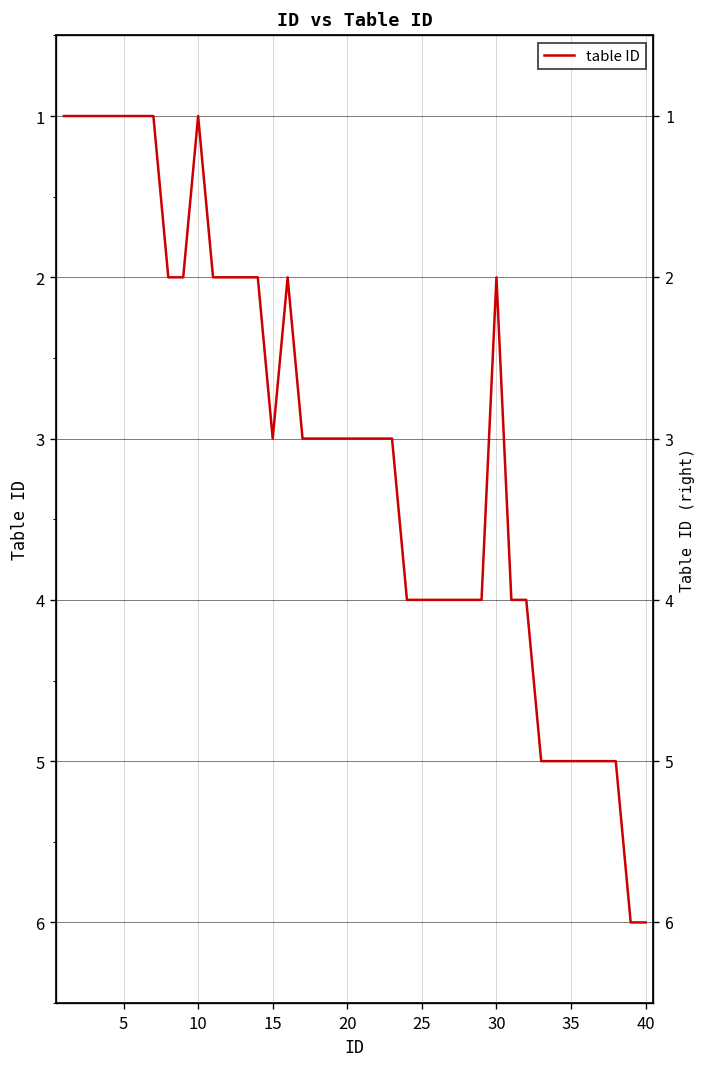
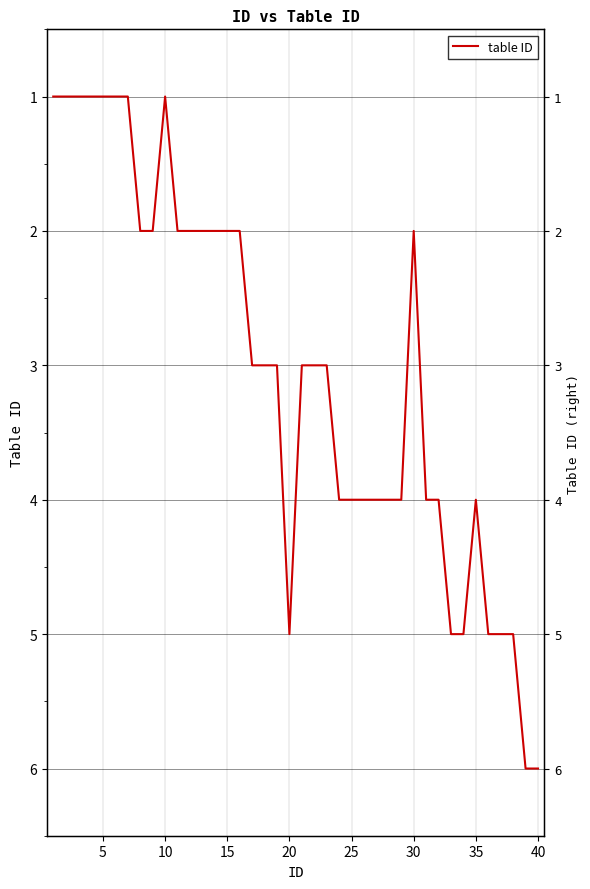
15: 3 -> 2
20: 3 -> 5
35: 5 -> 4
